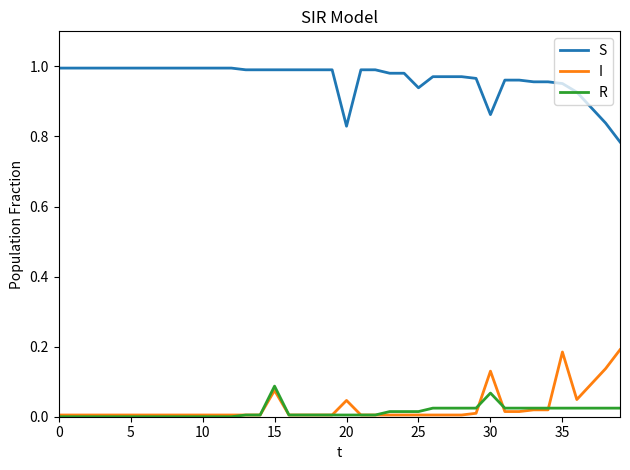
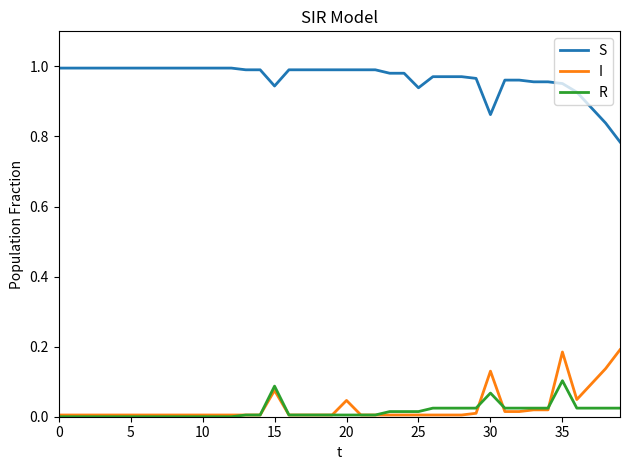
S, 15: 0.99 -> 0.94
S, 20: 0.83 -> 0.99
R, 35: 0.02 -> 0.10
